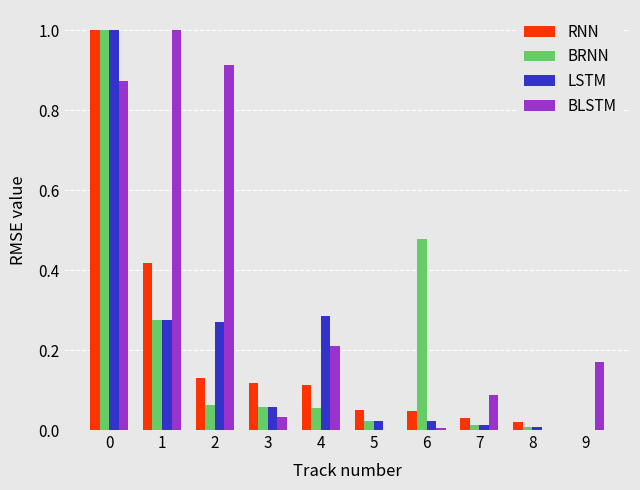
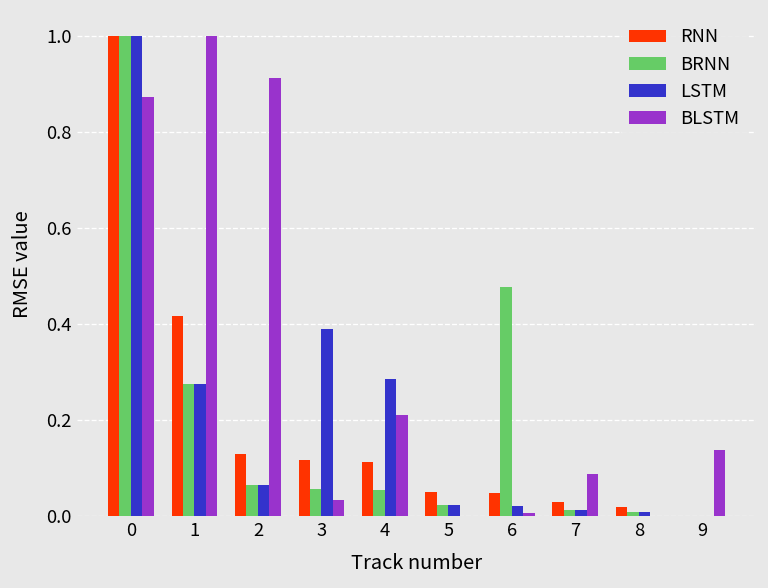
LSTM, 2: 0.27 -> 0.06
LSTM, 3: 0.06 -> 0.39
BLSTM, 9: 0.17 -> 0.14
